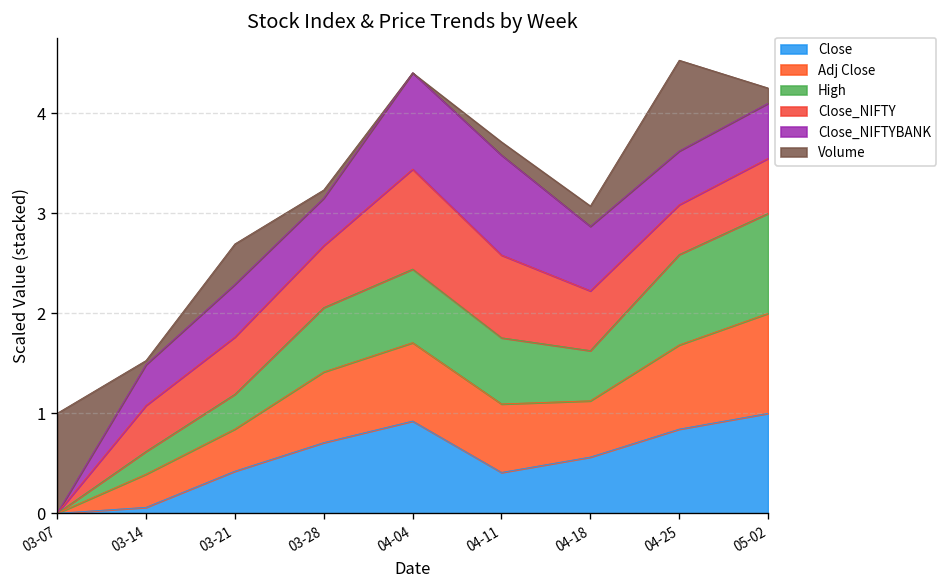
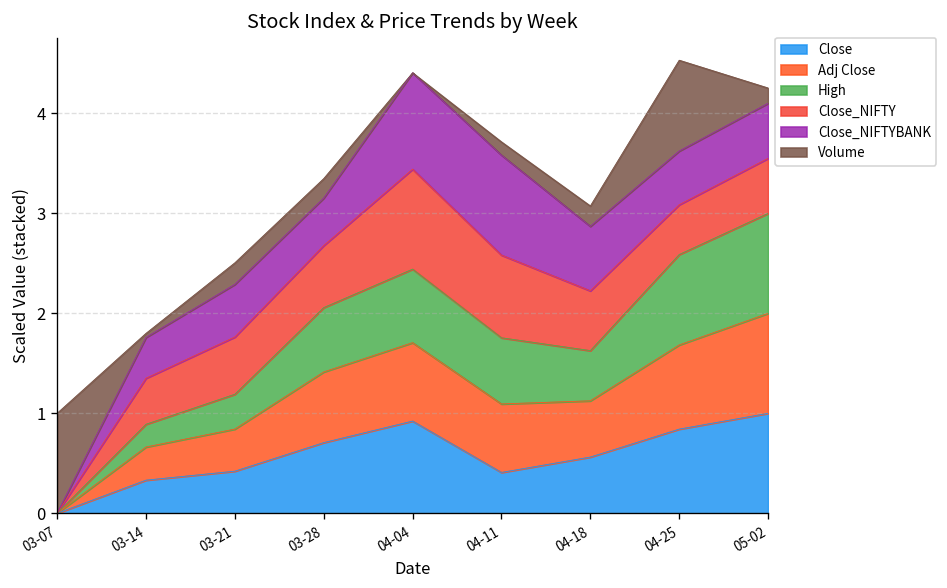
Close, 03-14: 0.1 -> 0.3
Volume, 03-21: 0.4 -> 0.2
Volume, 03-28: 0.1 -> 0.2
